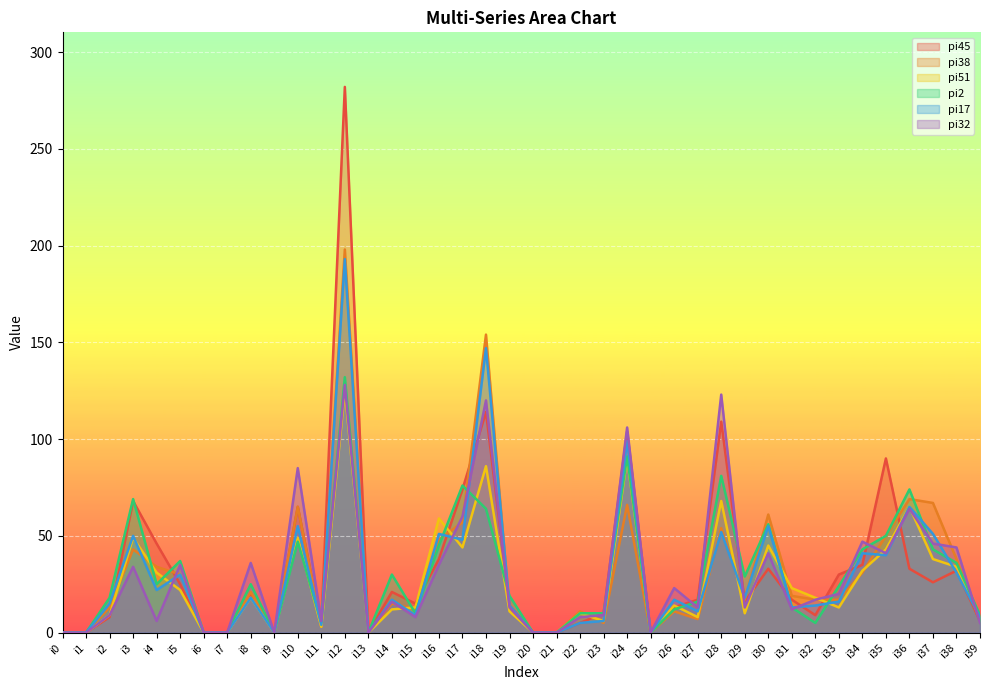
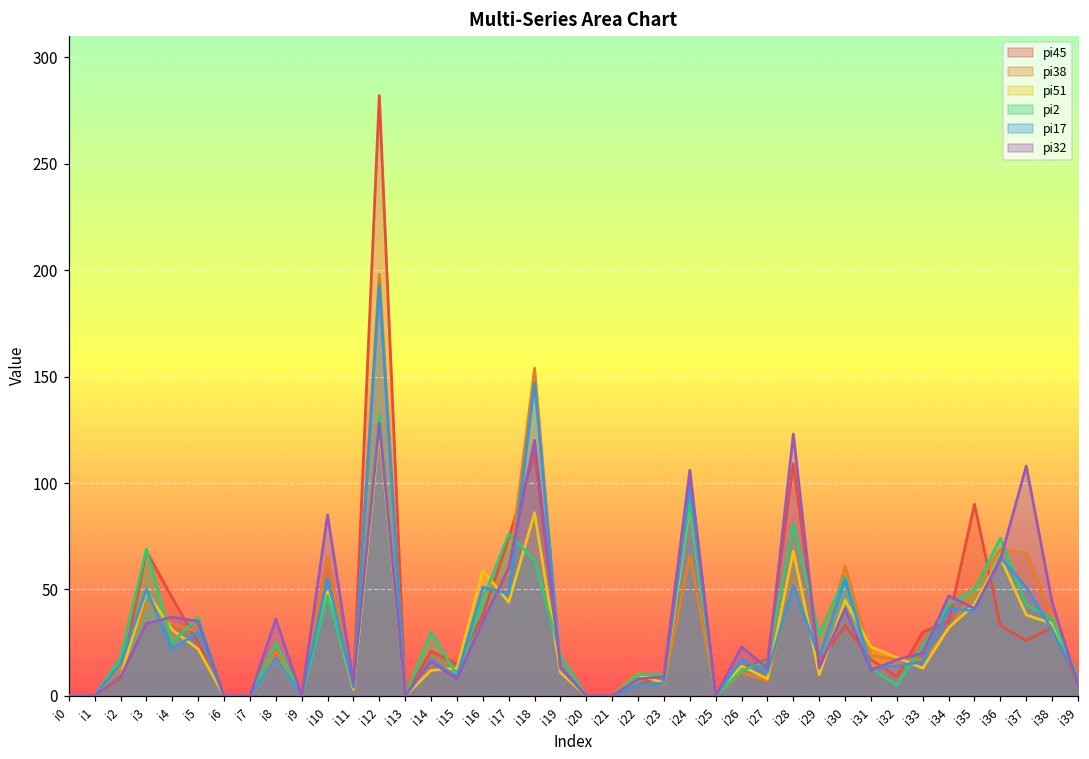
pi32, i4: 6 -> 37
pi32, i37: 46 -> 108
